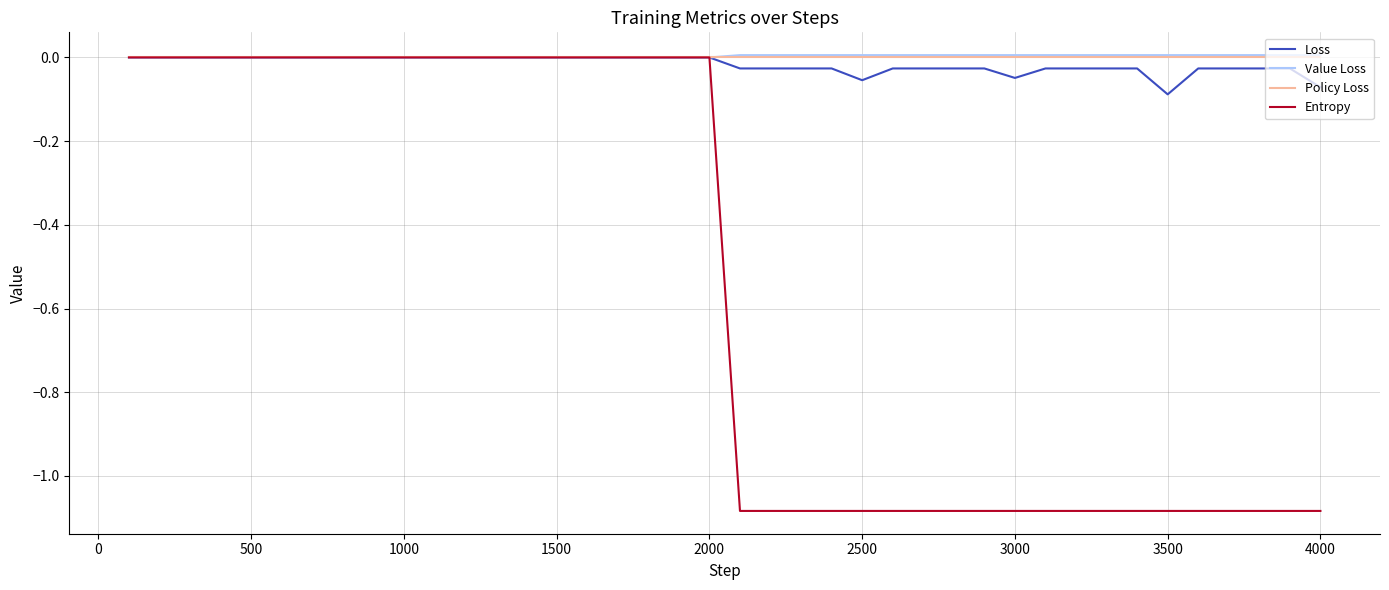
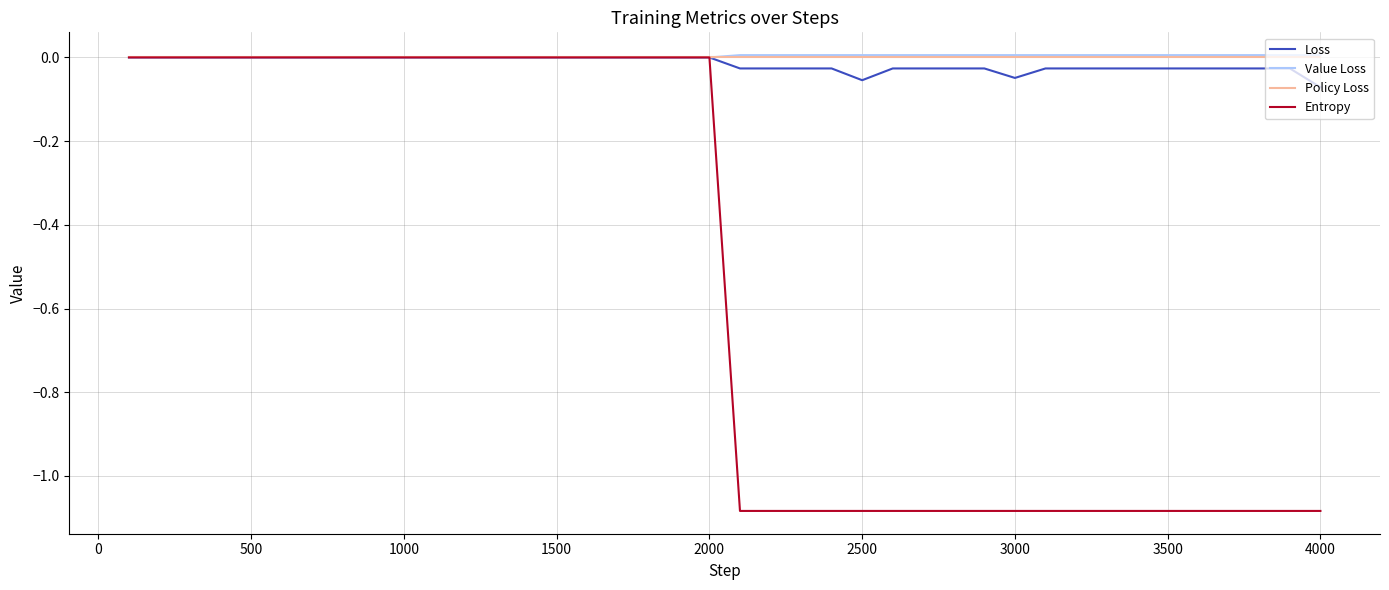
Loss, 3500: -0.09 -> -0.03
